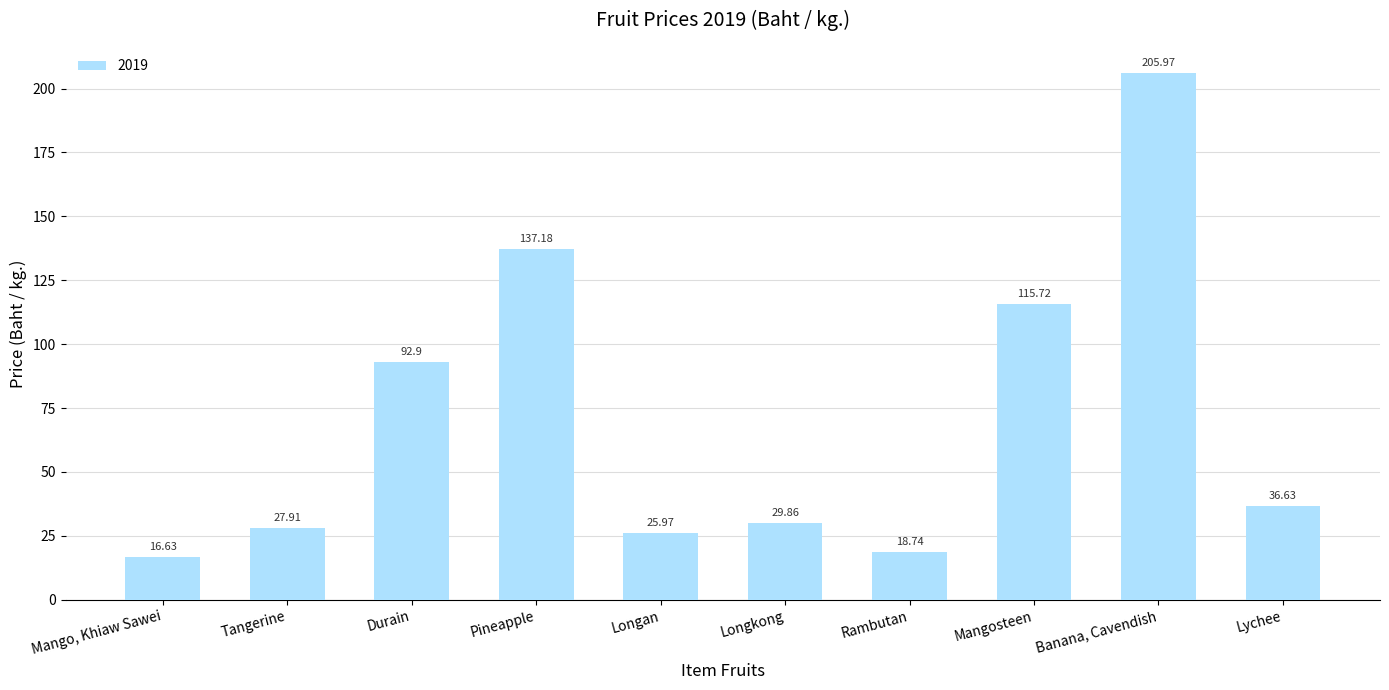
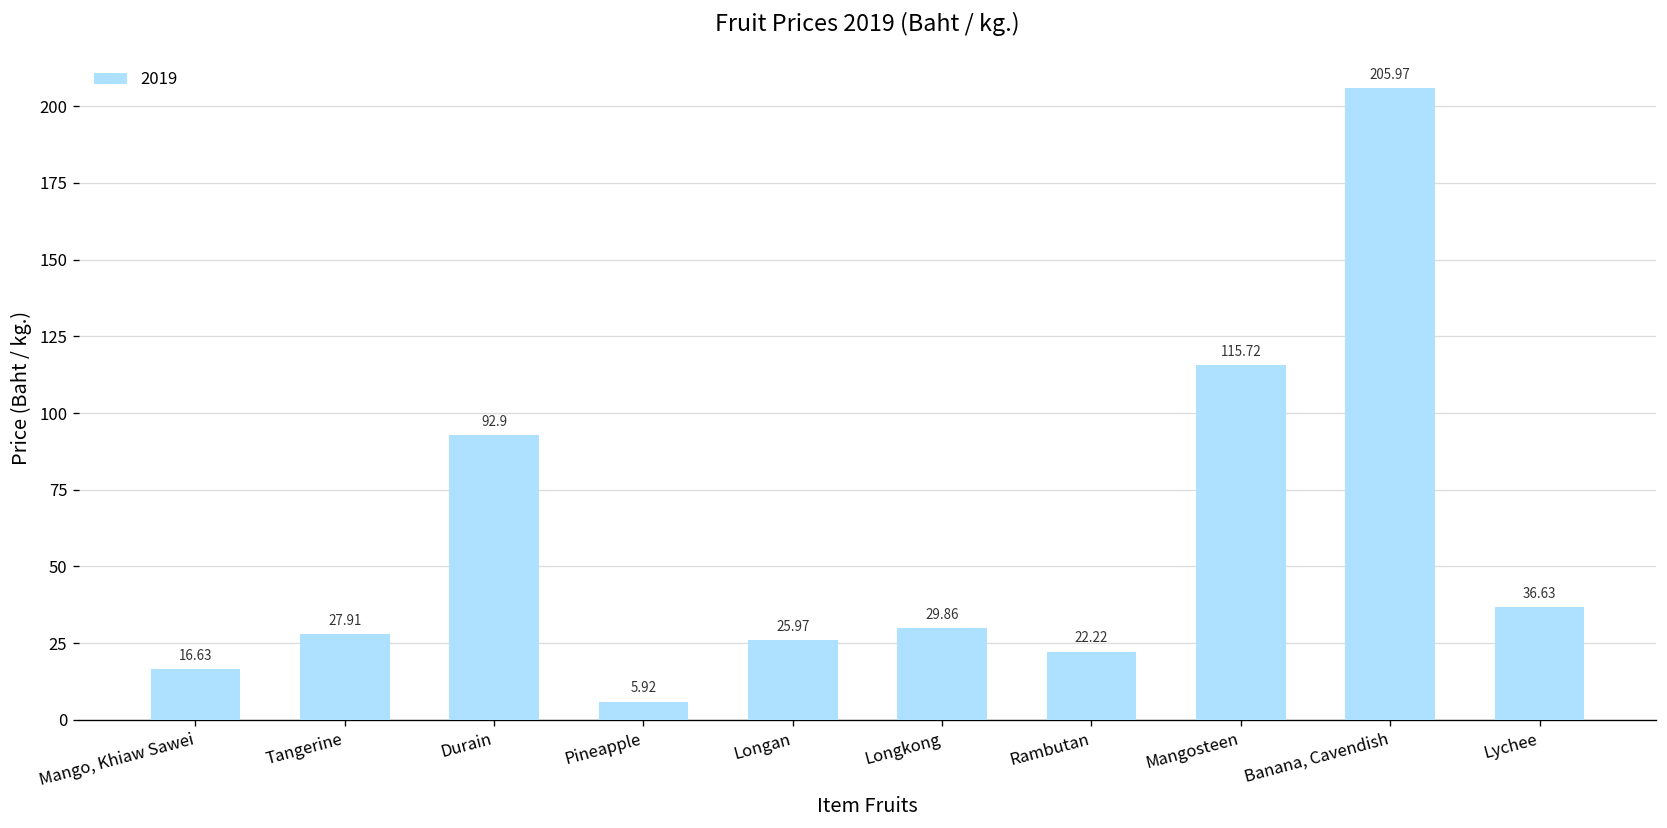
Pineapple: 137.18 -> 5.92
Rambutan: 18.74 -> 22.22
